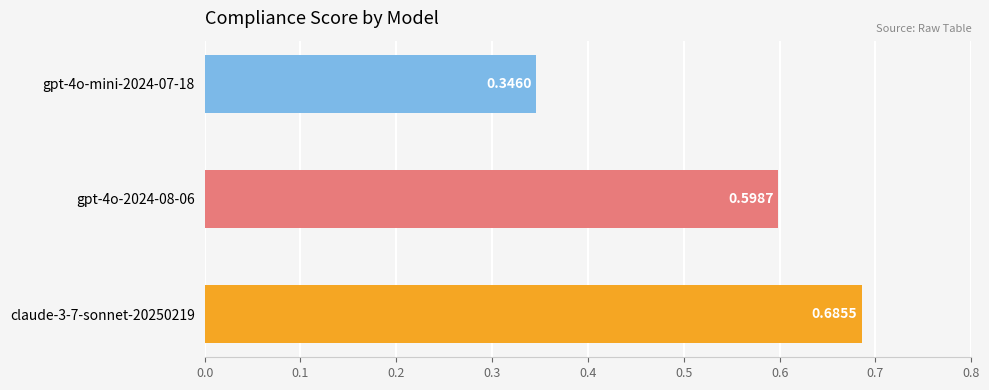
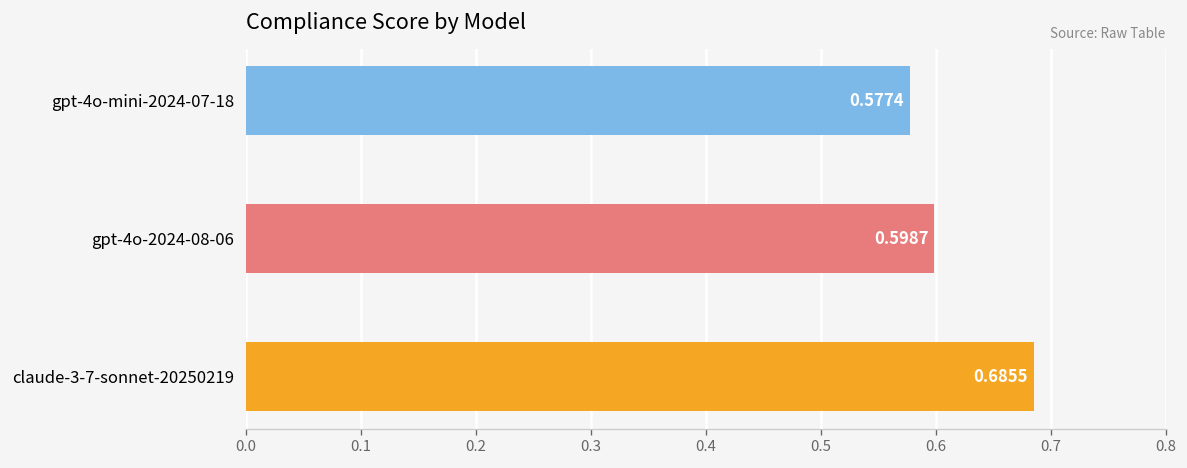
gpt-4o-mini-2024-07-18: 0.3460 -> 0.5774
